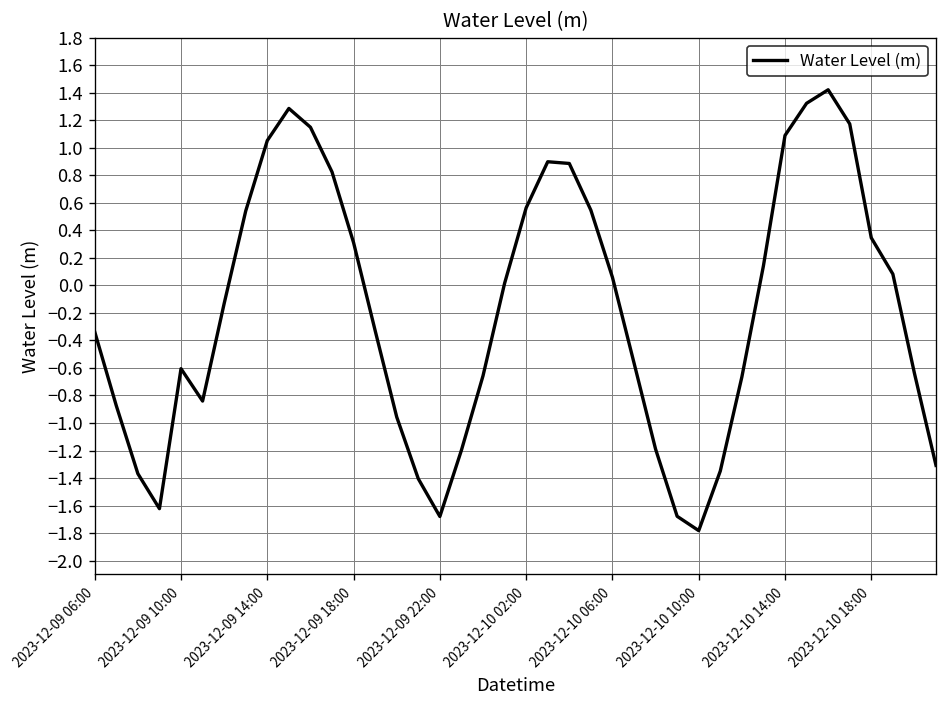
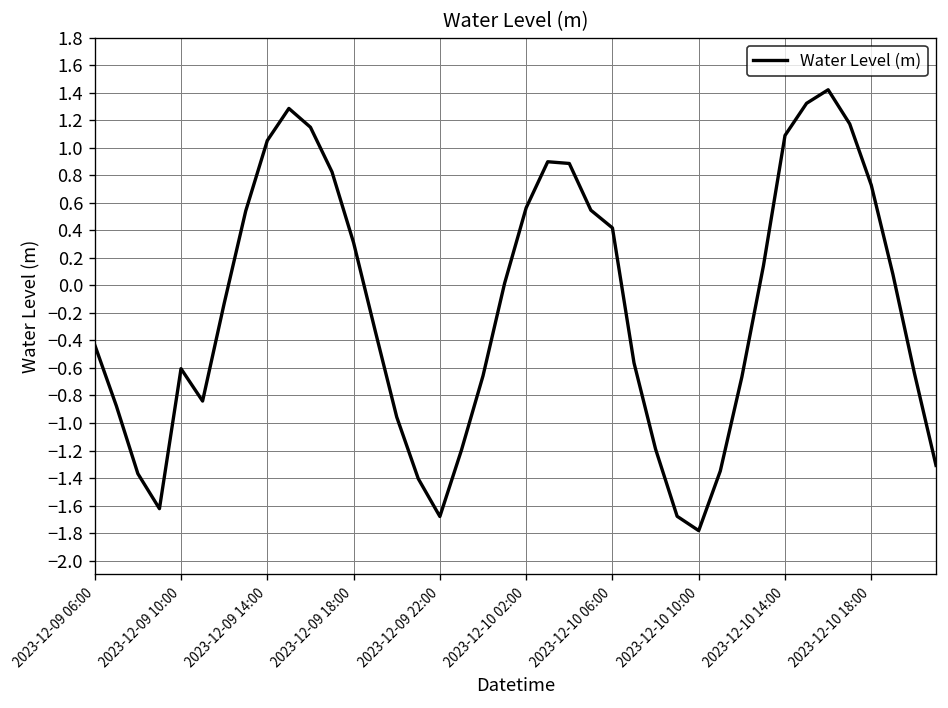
2023-12-09 06:00: -0.34 -> -0.43
2023-12-10 06:00: 0.06 -> 0.42
2023-12-10 18:00: 0.35 -> 0.73
